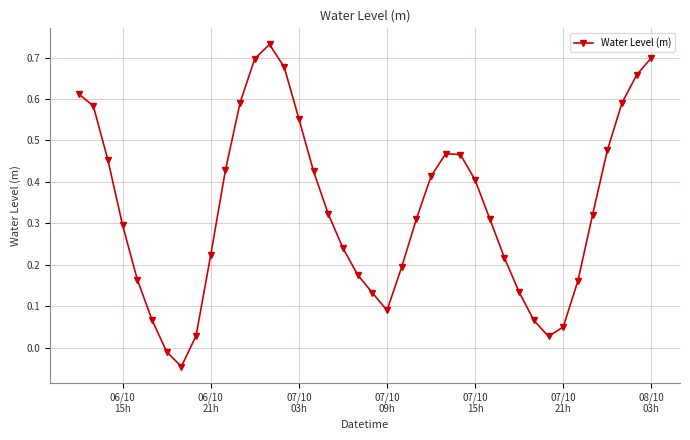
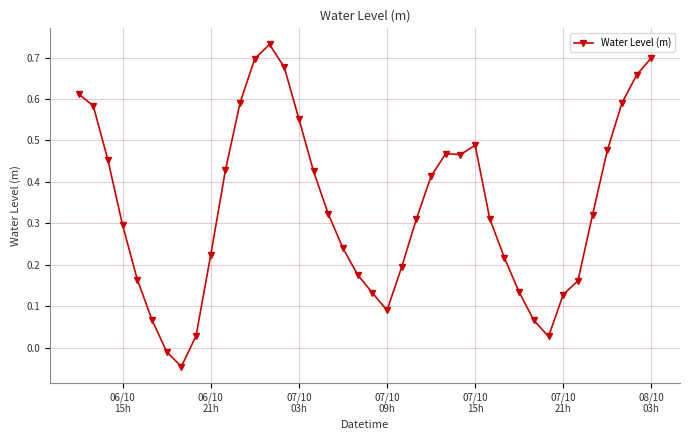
07/10 15h: 0.40 -> 0.49
07/10 21h: 0.05 -> 0.13
